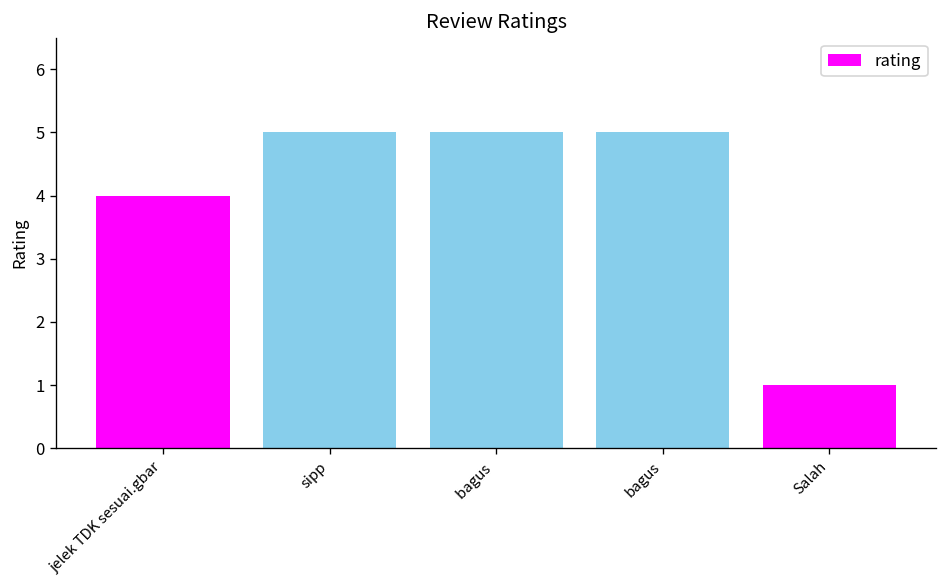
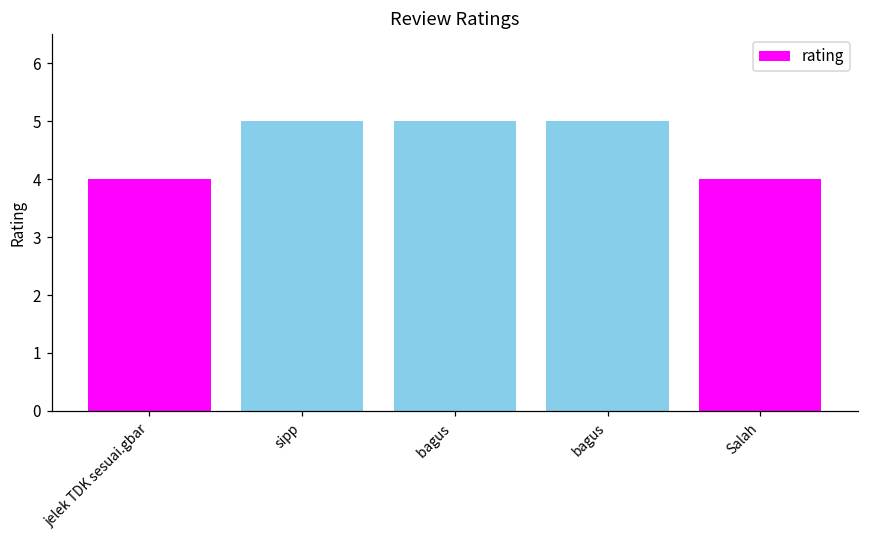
Salah: 1 -> 4
